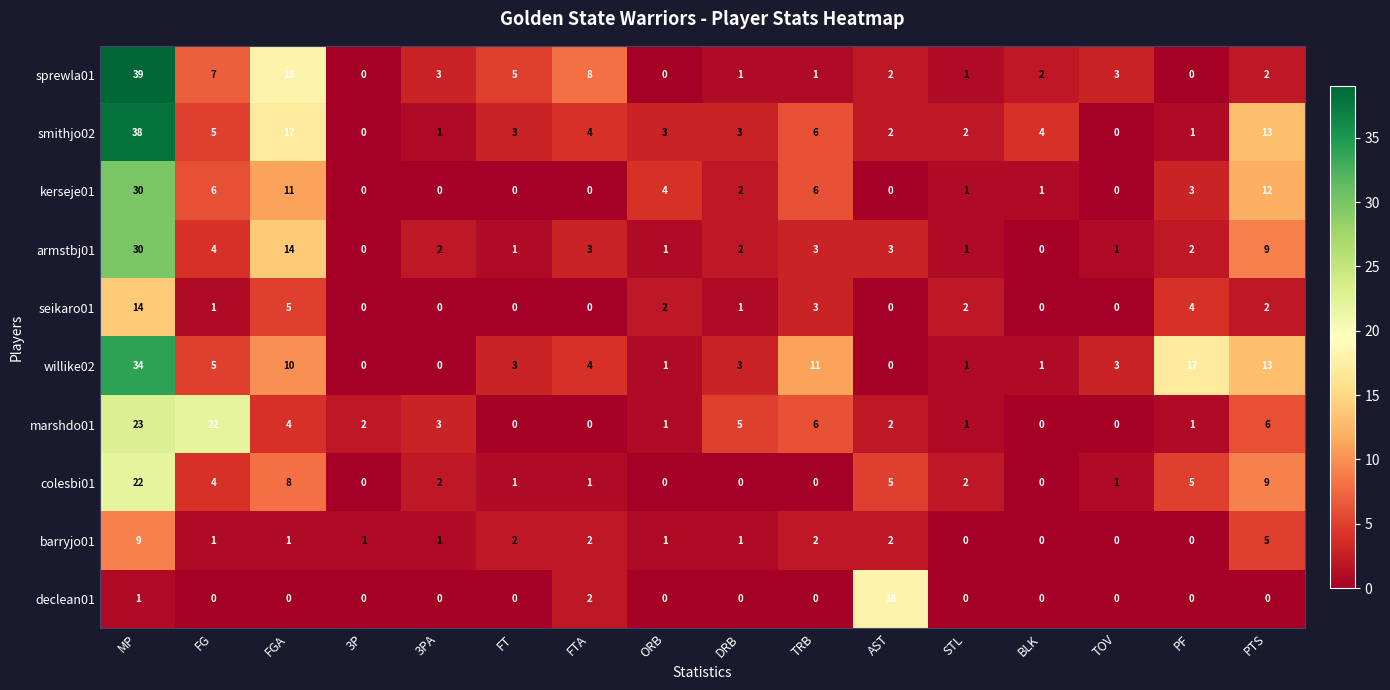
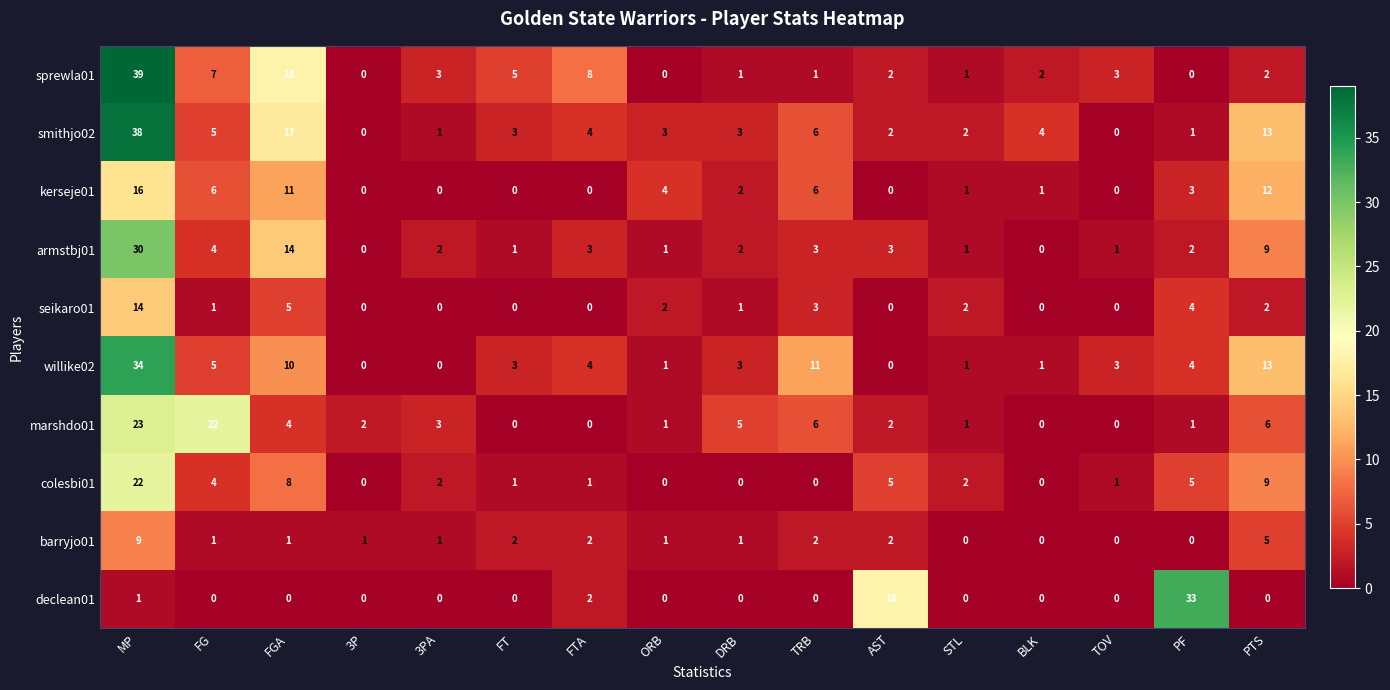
kerseje01, MP: 30 -> 16
willike02, PF: 17 -> 4
declean01, PF: 0 -> 33
